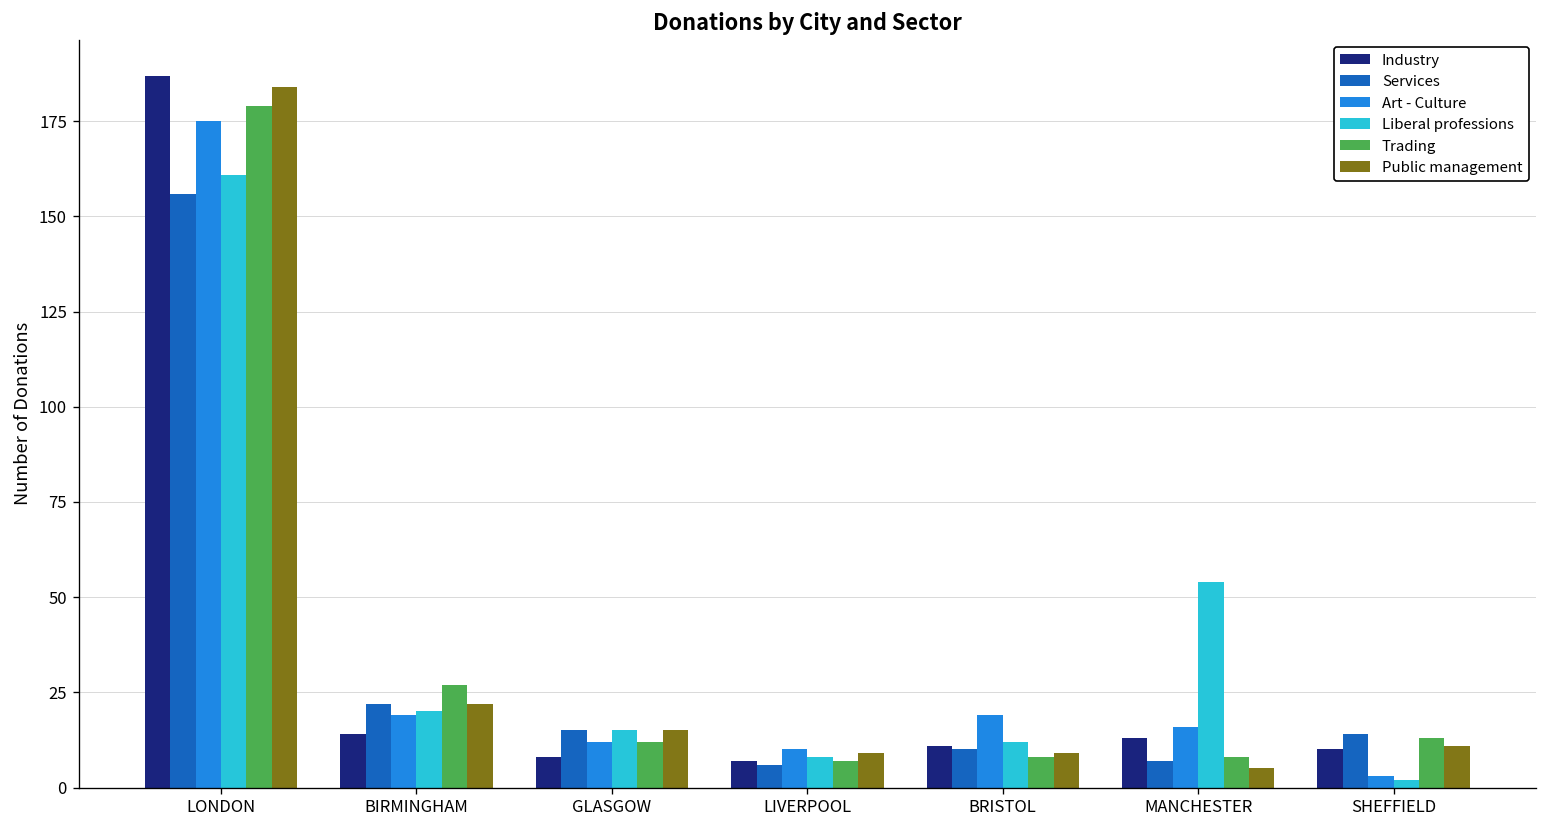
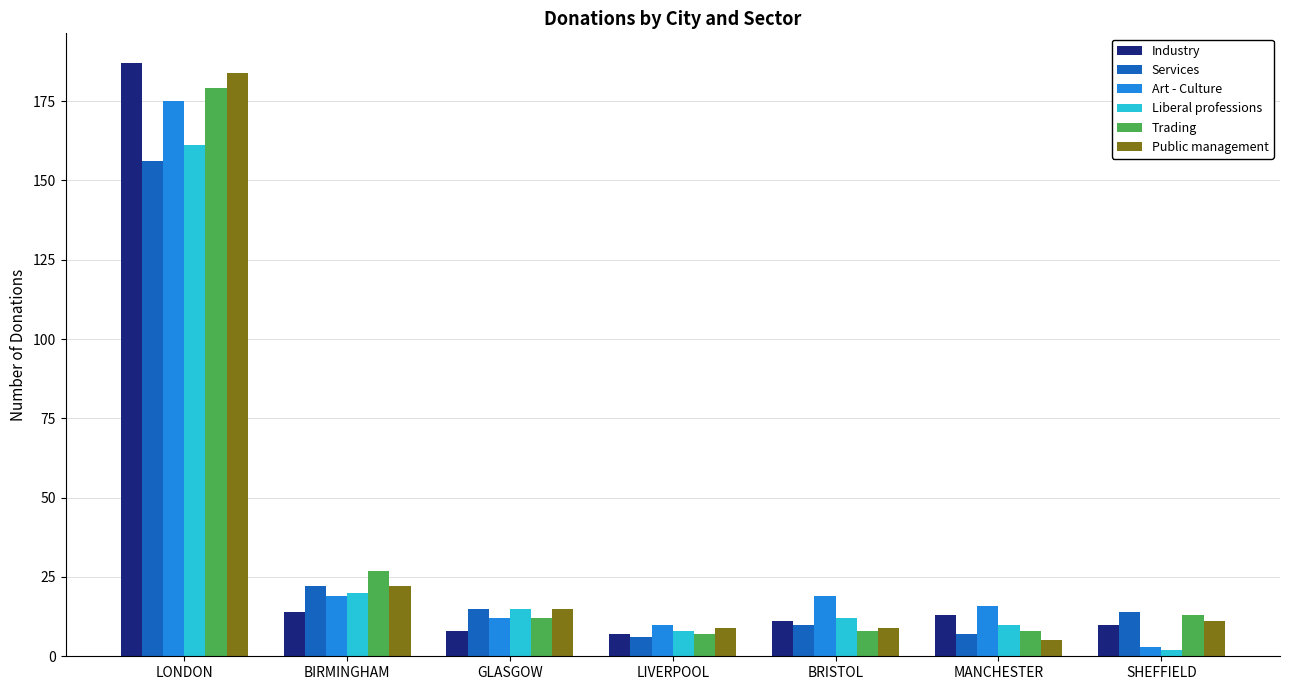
Liberal professions, MANCHESTER: 54 -> 10
